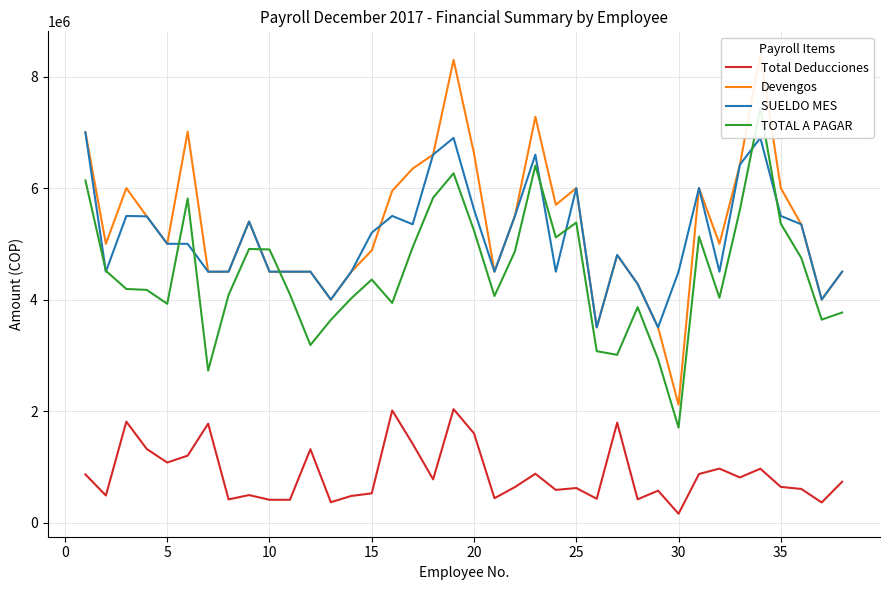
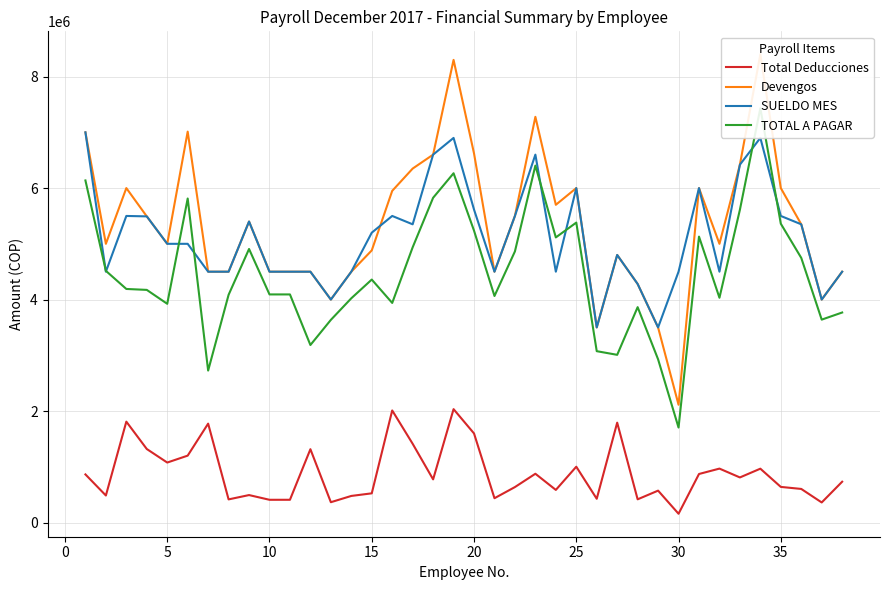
TOTAL A PAGAR, 10: 4900000 -> 4100000
Total Deducciones, 25: 600000 -> 1000000
